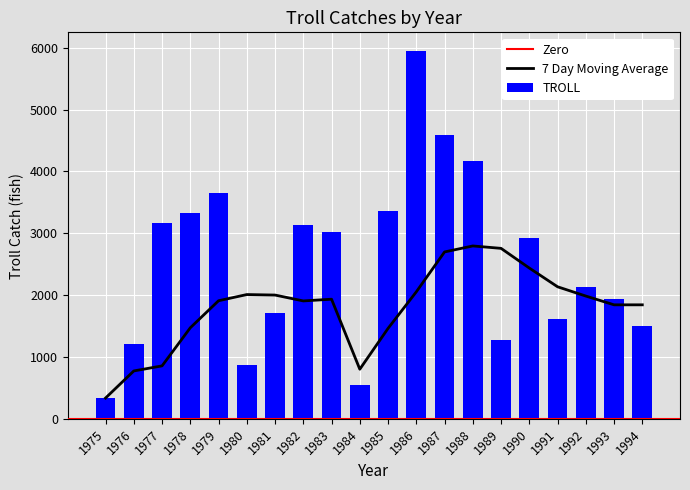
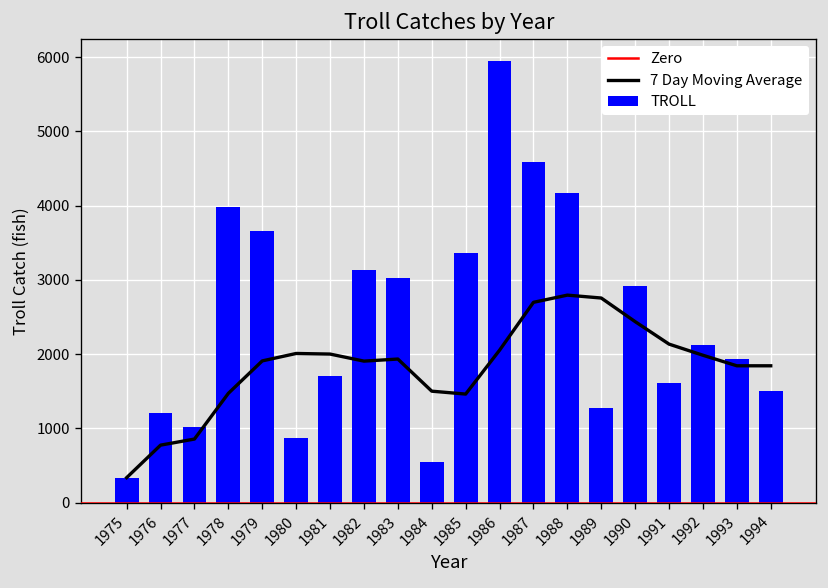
TROLL, 1977: 3200 -> 1000
TROLL, 1978: 3300 -> 4000
7 Day Moving Average, 1984: 800 -> 1500
